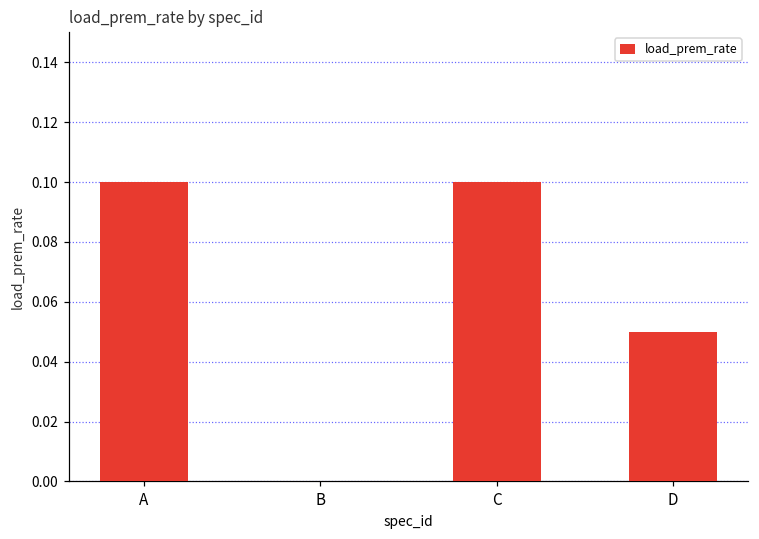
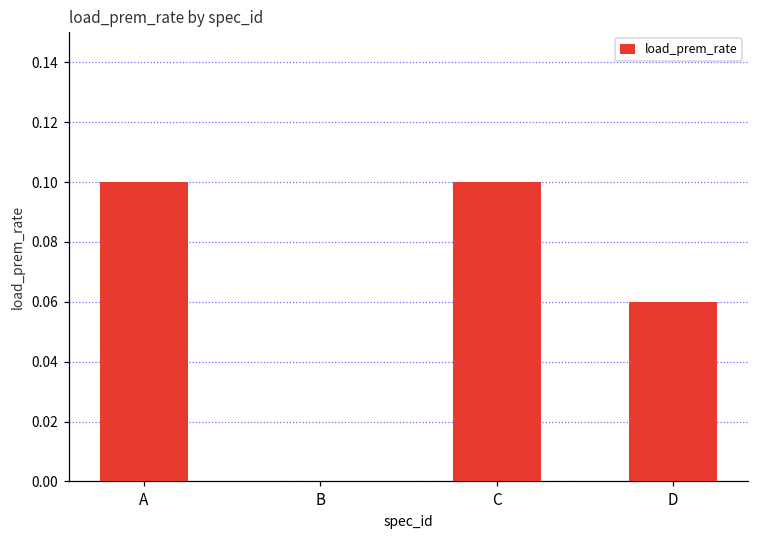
D: 0.05 -> 0.06
